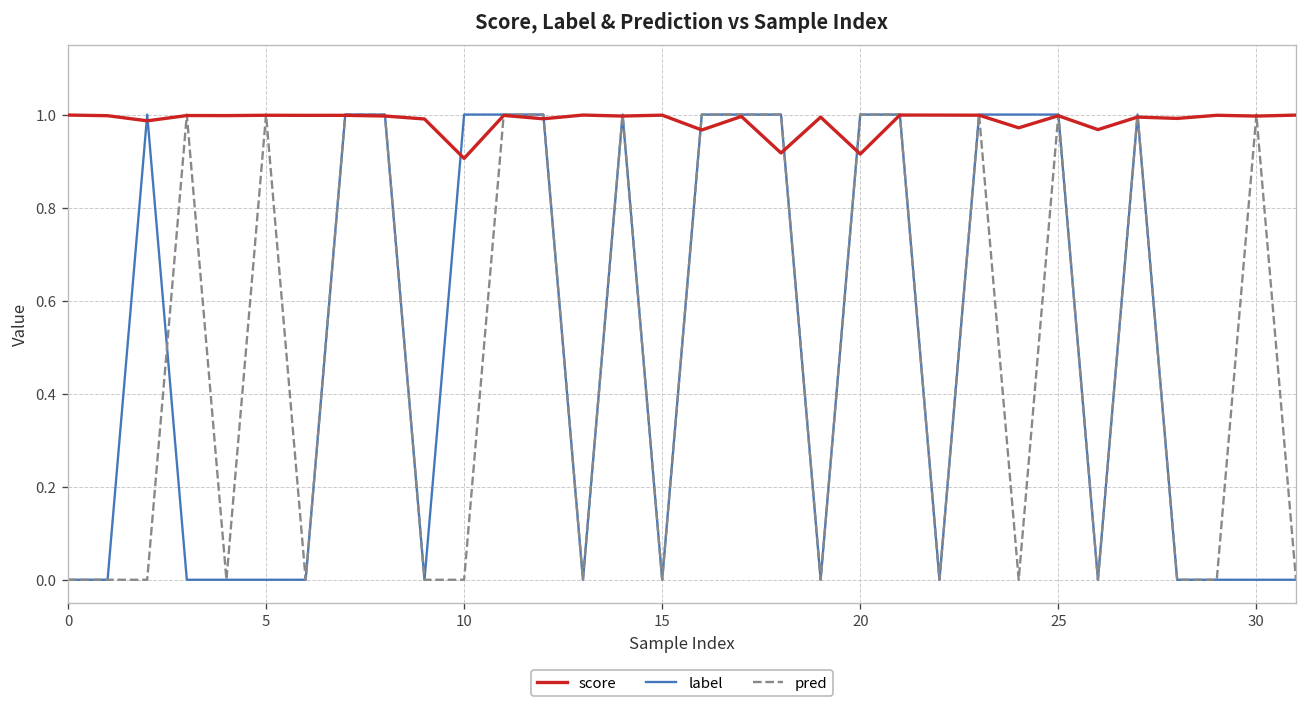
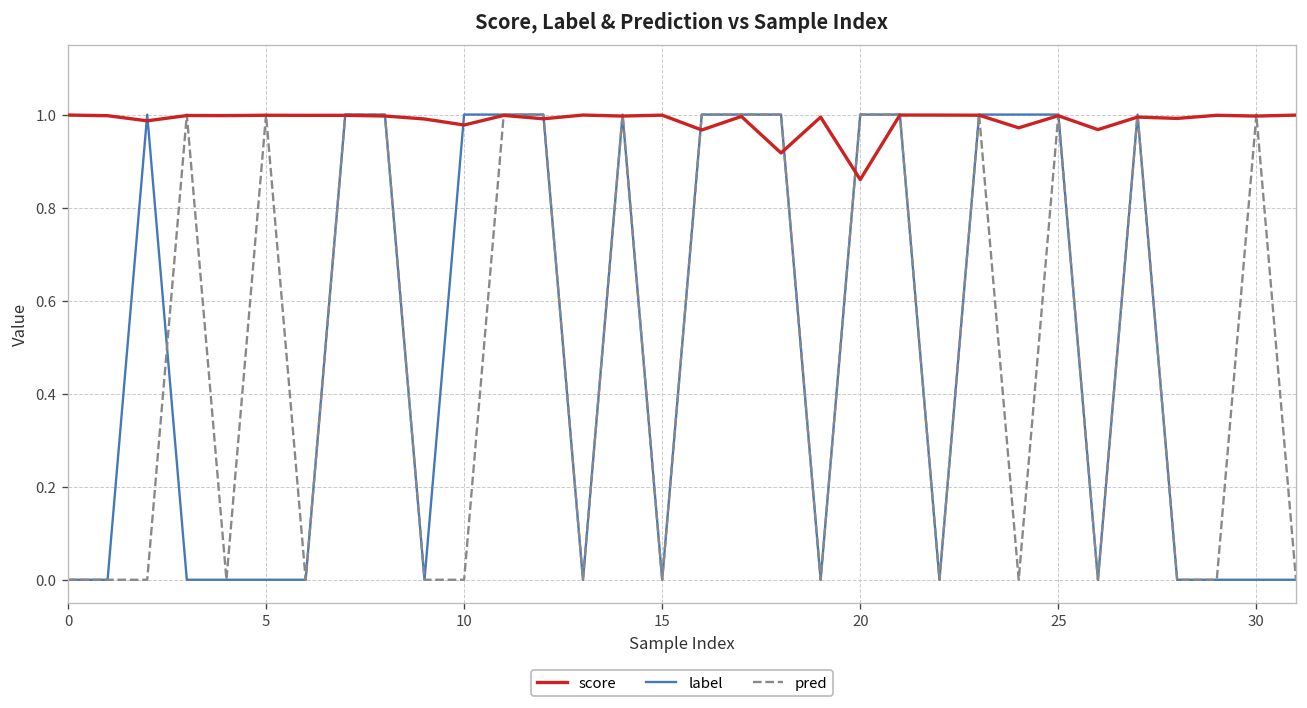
score, 10: 0.91 -> 0.98
score, 20: 0.92 -> 0.86
